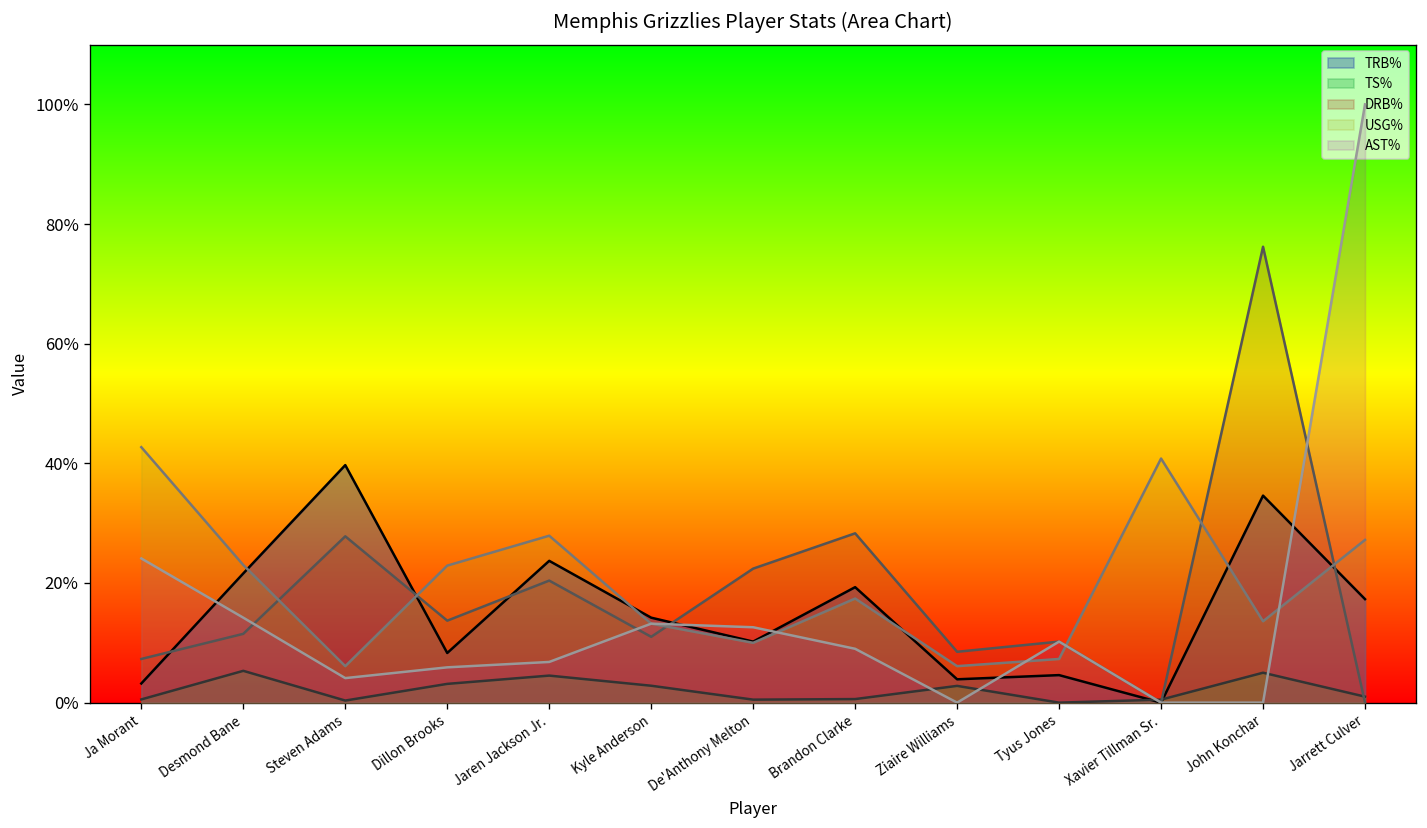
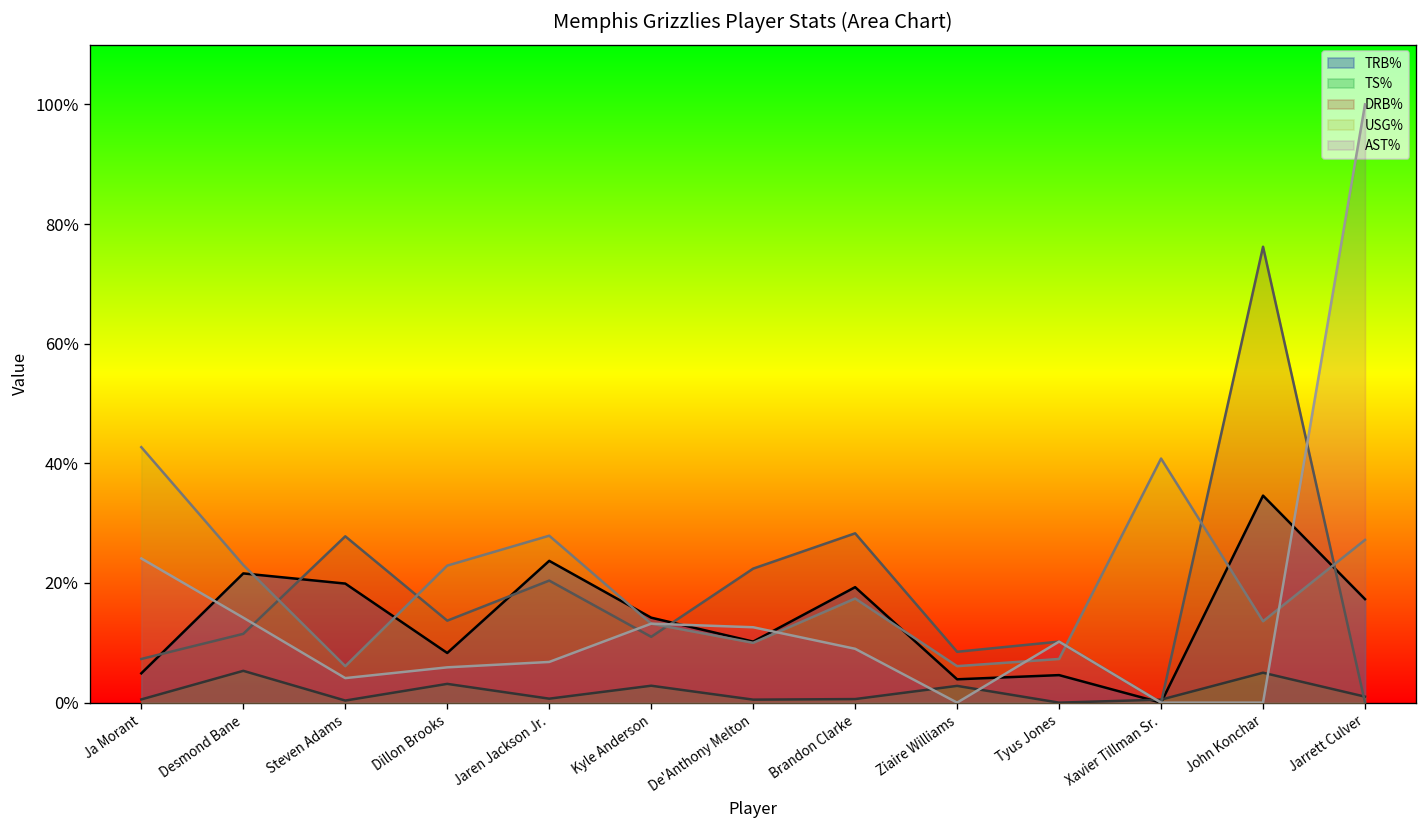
TRB%, Ja Morant: 3% -> 5%
TRB%, Steven Adams: 40% -> 20%
TS%, Jaren Jackson Jr.: 5% -> 1%
